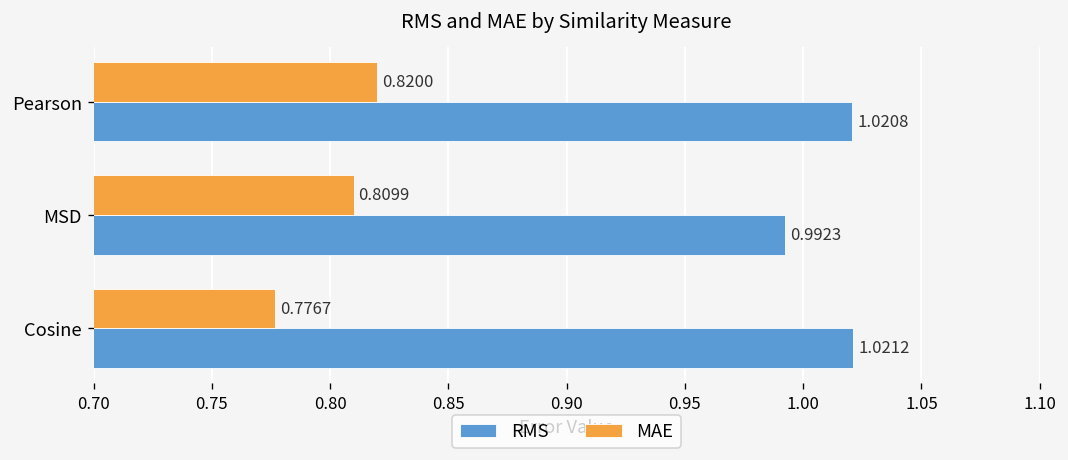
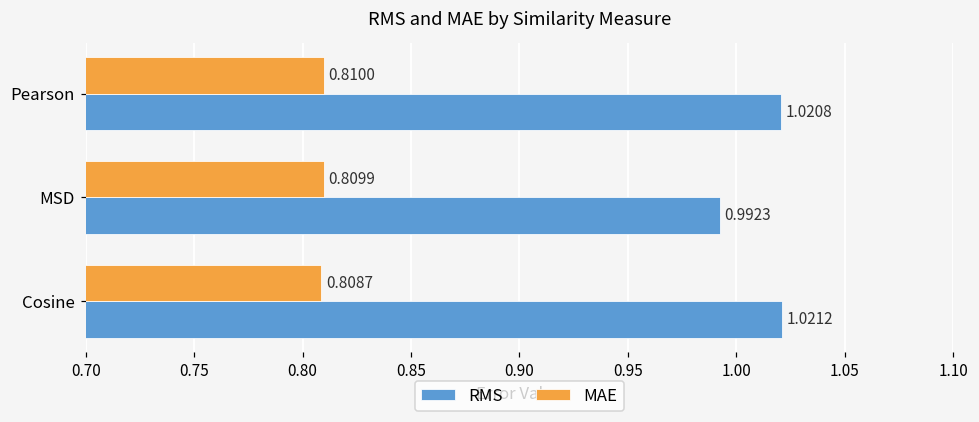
MAE, Pearson: 0.8200 -> 0.8100
MAE, Cosine: 0.7767 -> 0.8087
